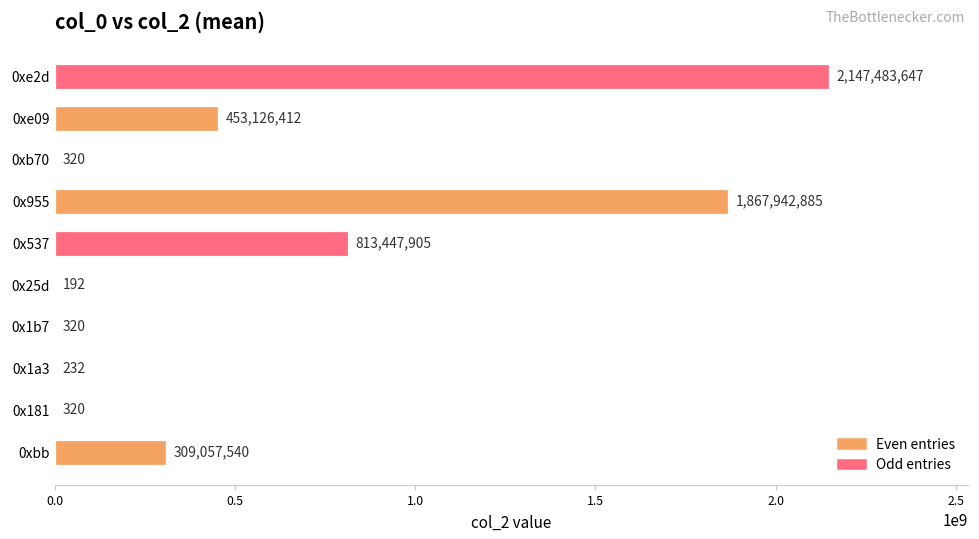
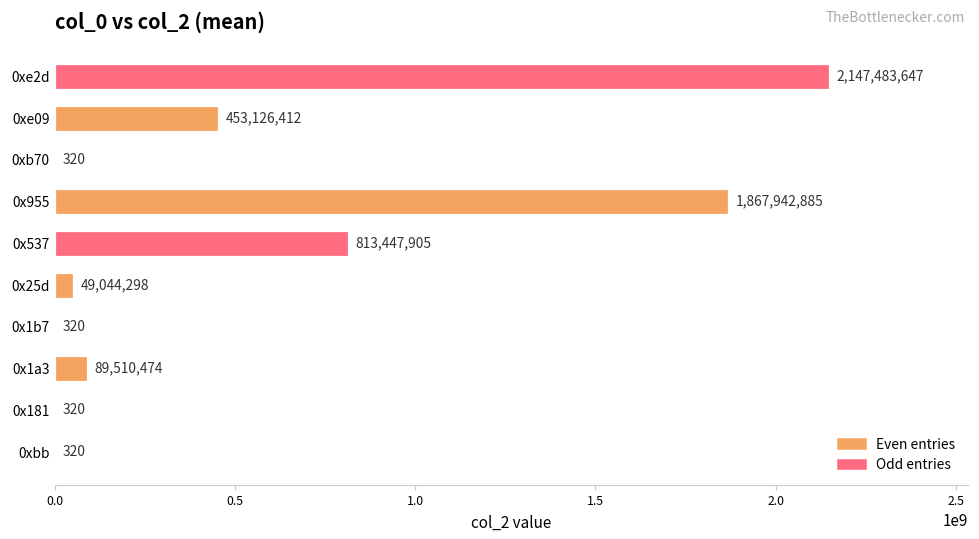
0x25d: 192 -> 49,044,298
0x1a3: 232 -> 89,510,474
0xbb: 309,057,540 -> 320
